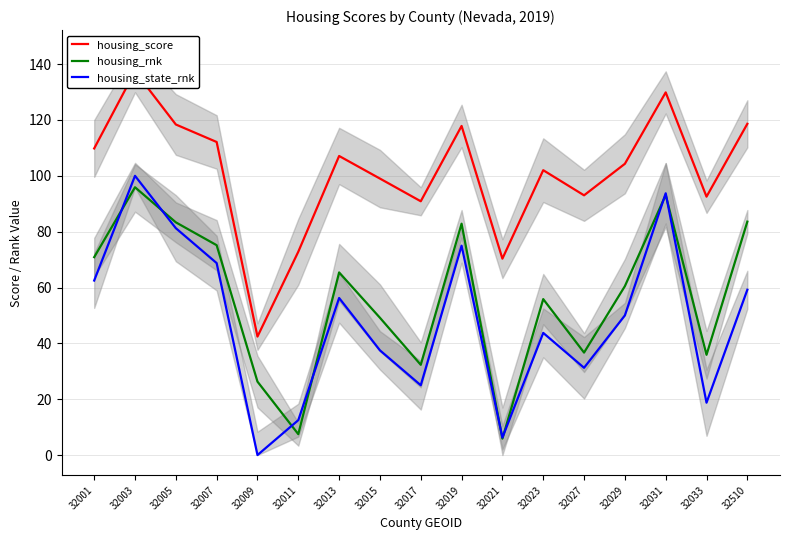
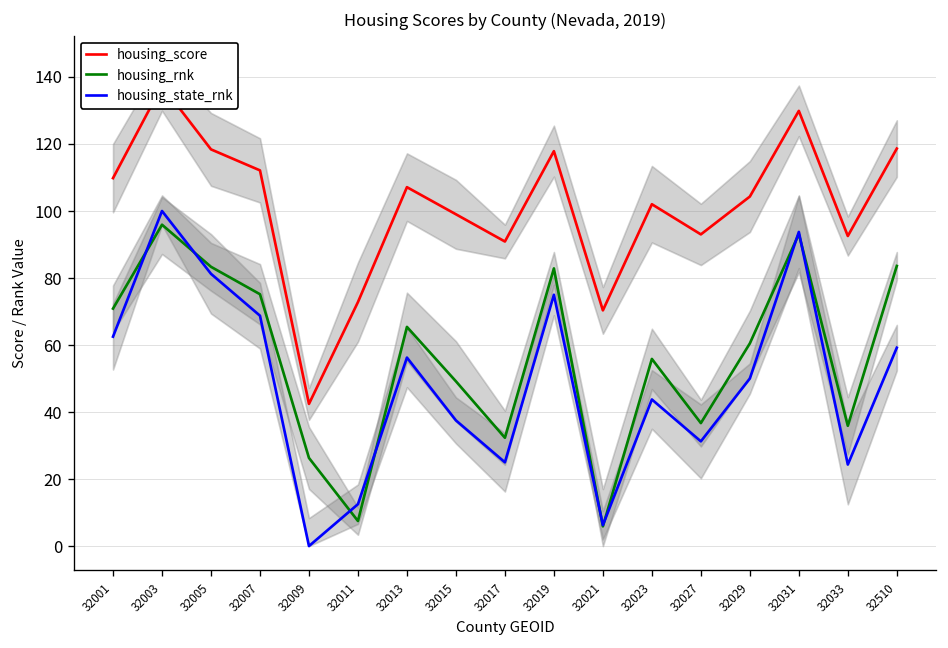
housing_state_rnk, 32033: 19 -> 24
